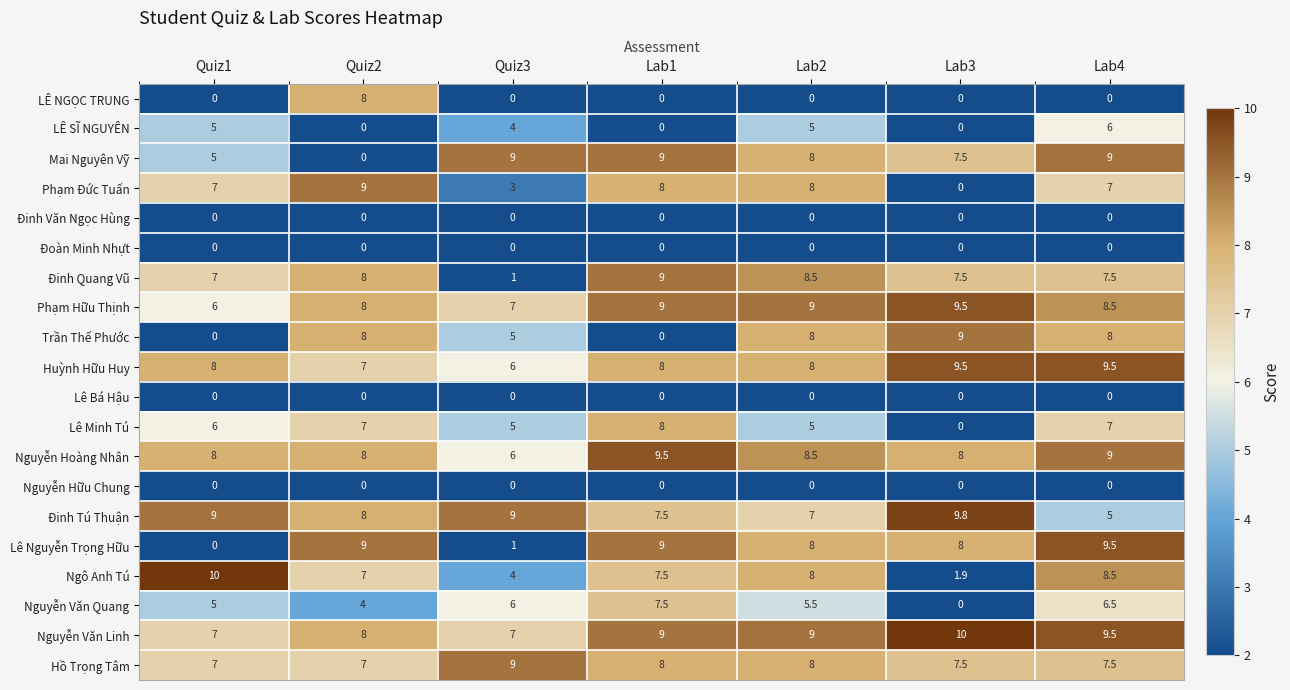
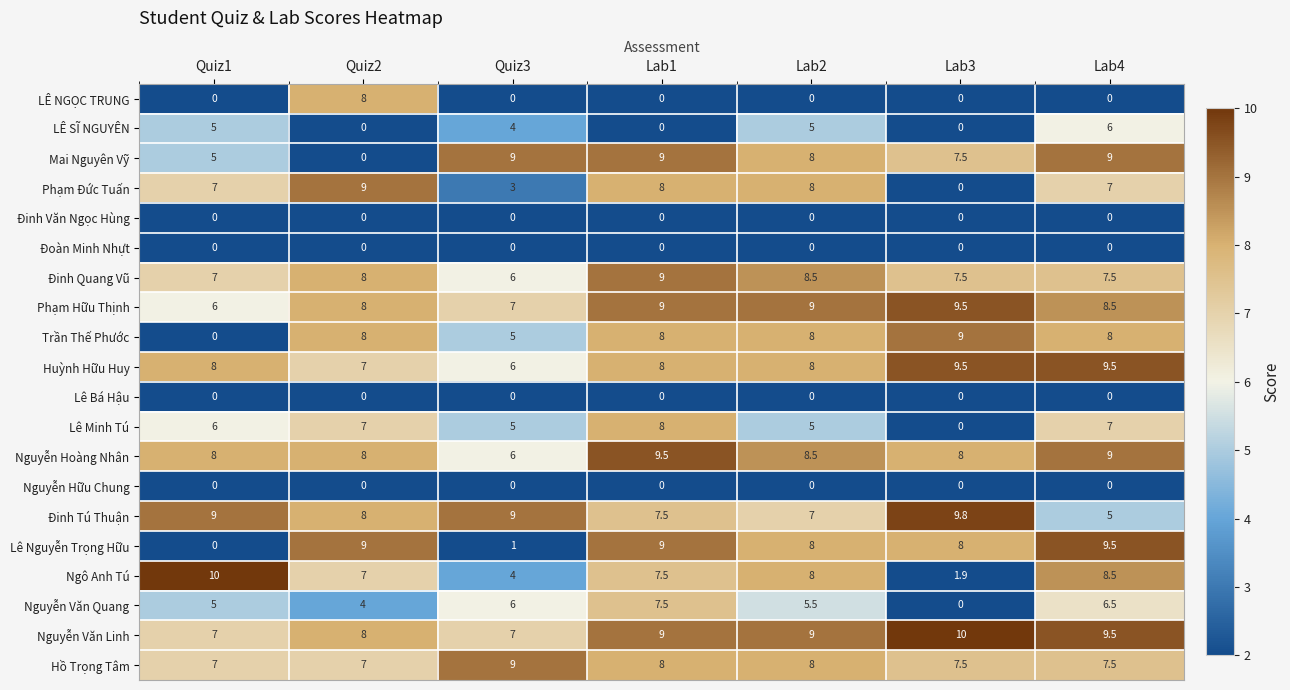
Đinh Quang Vũ, Quiz3: 1 -> 6
Trần Thế Phước, Lab1: 0 -> 8
